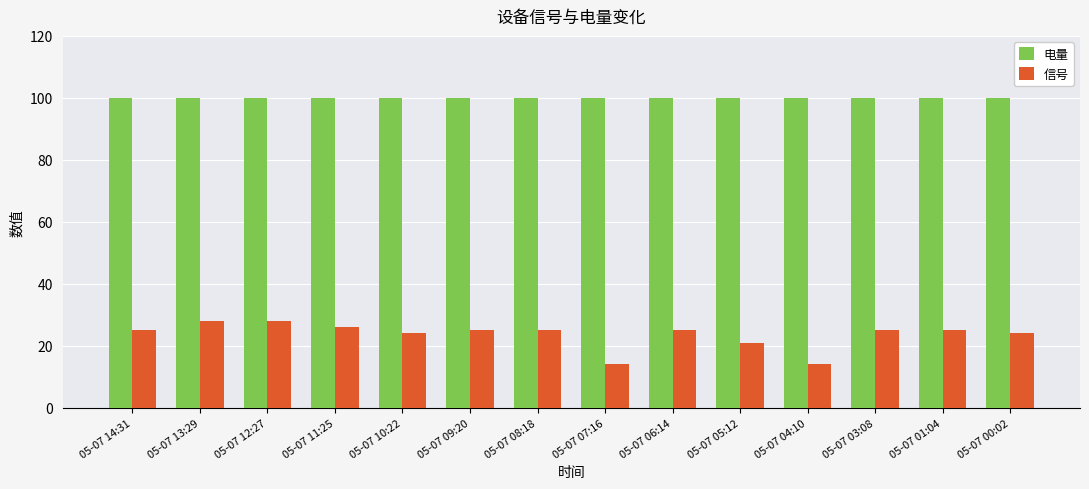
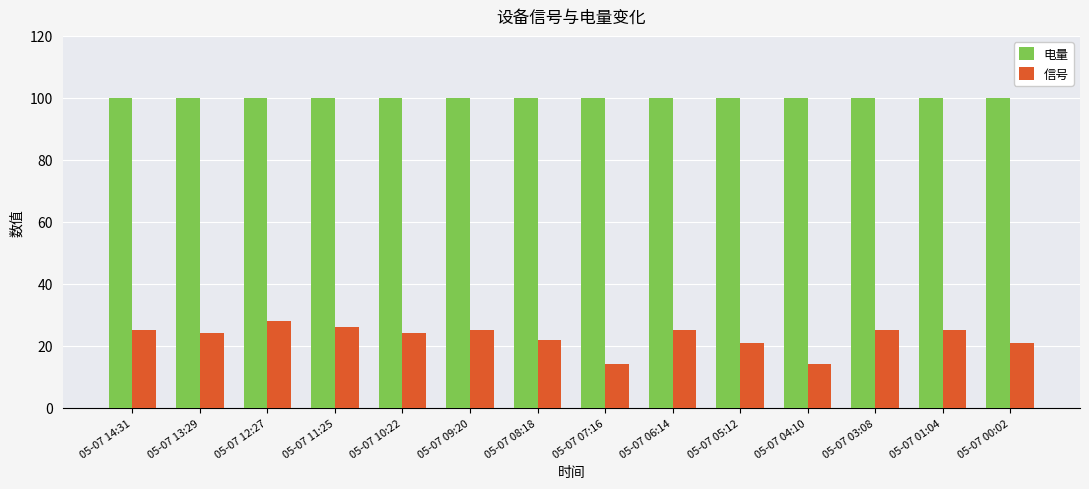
信号, 05-07 13:29: 28 -> 24
信号, 05-07 08:18: 25 -> 22
信号, 05-07 00:02: 24 -> 21
